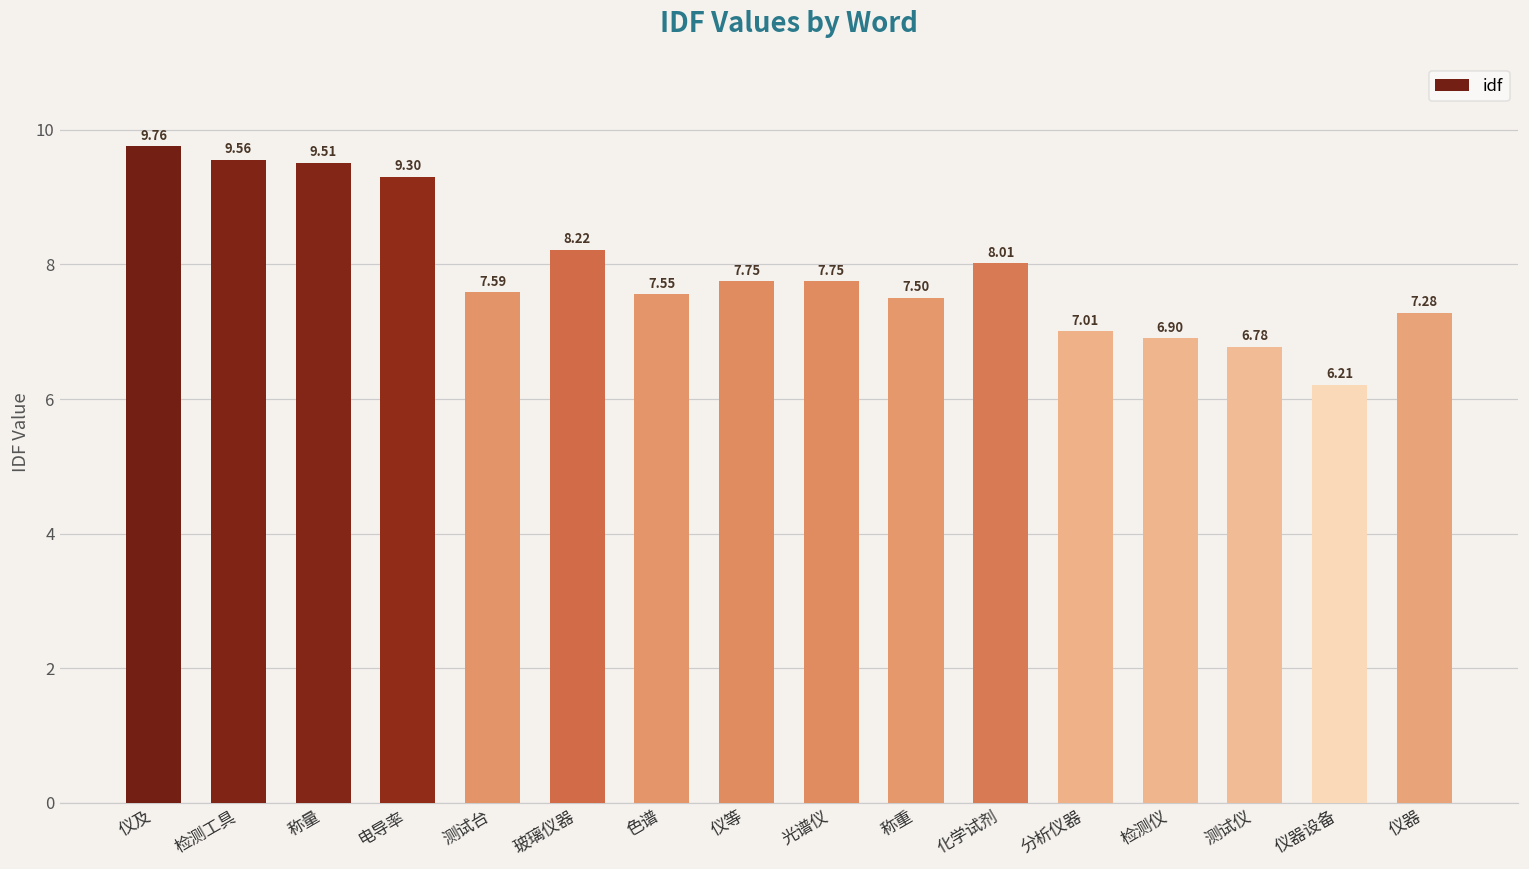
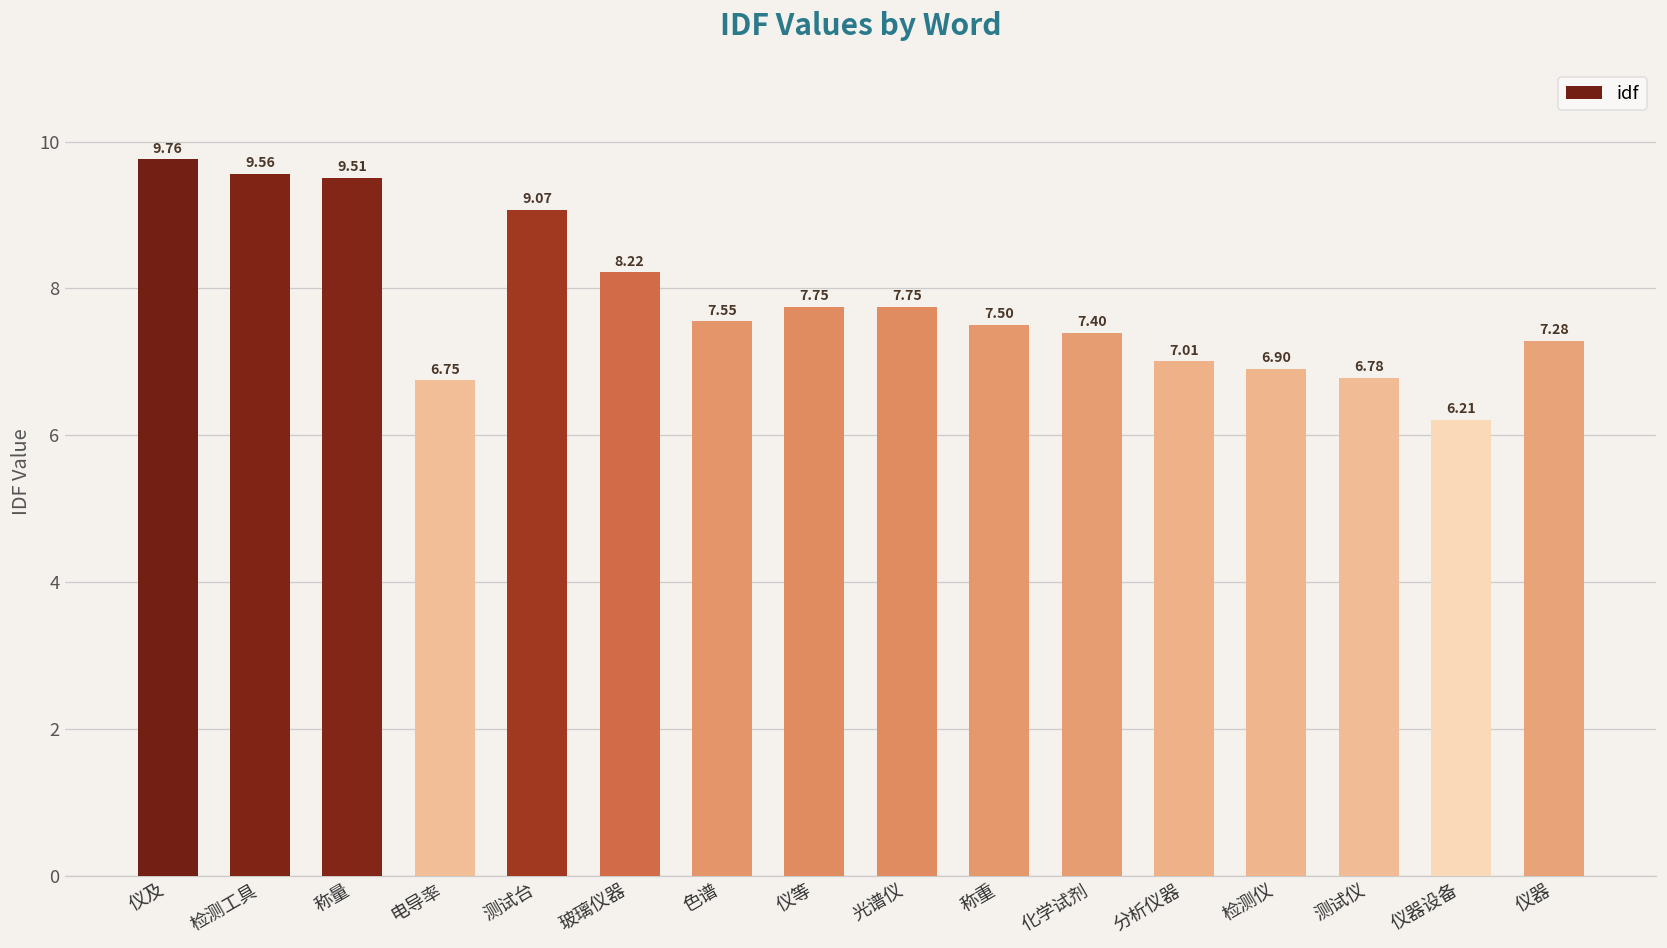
电导率: 9.30 -> 6.75
测试台: 7.59 -> 9.07
化学试剂: 8.01 -> 7.40
